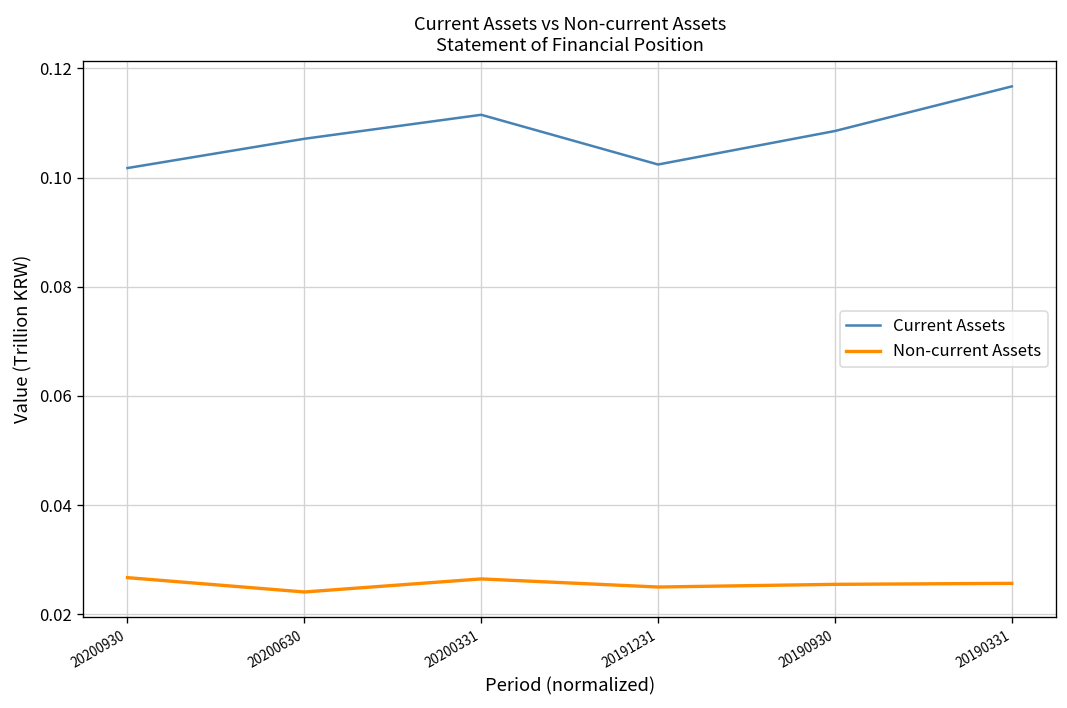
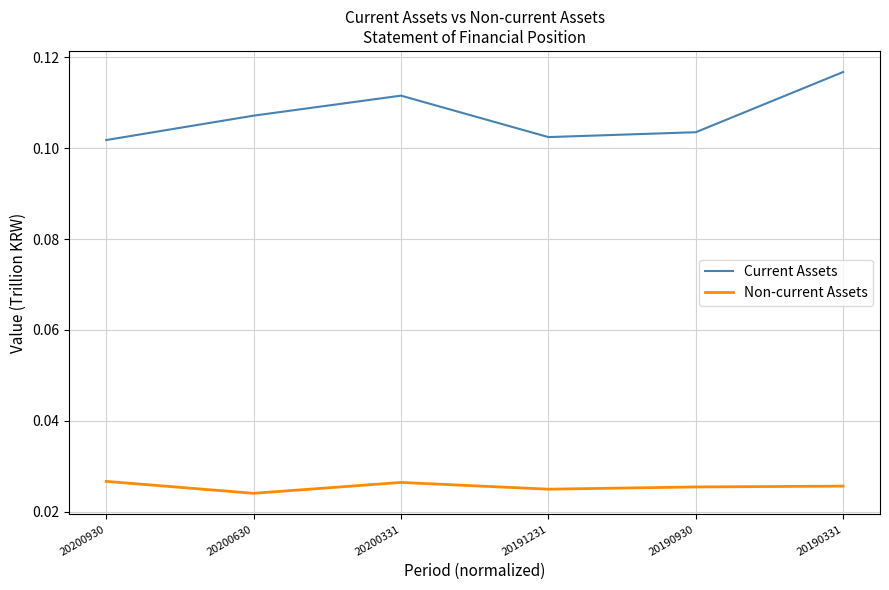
Current Assets, 20190930: 0.109 -> 0.103
